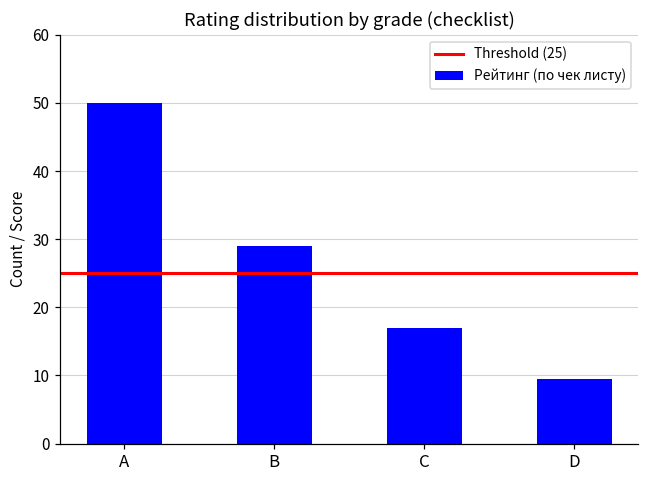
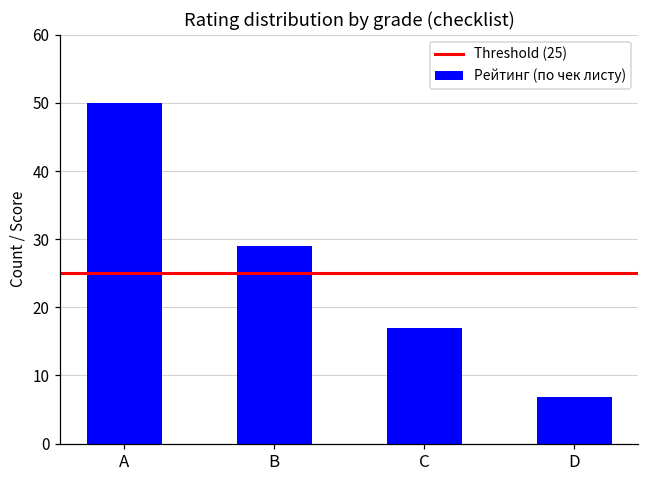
D: 10 -> 7
